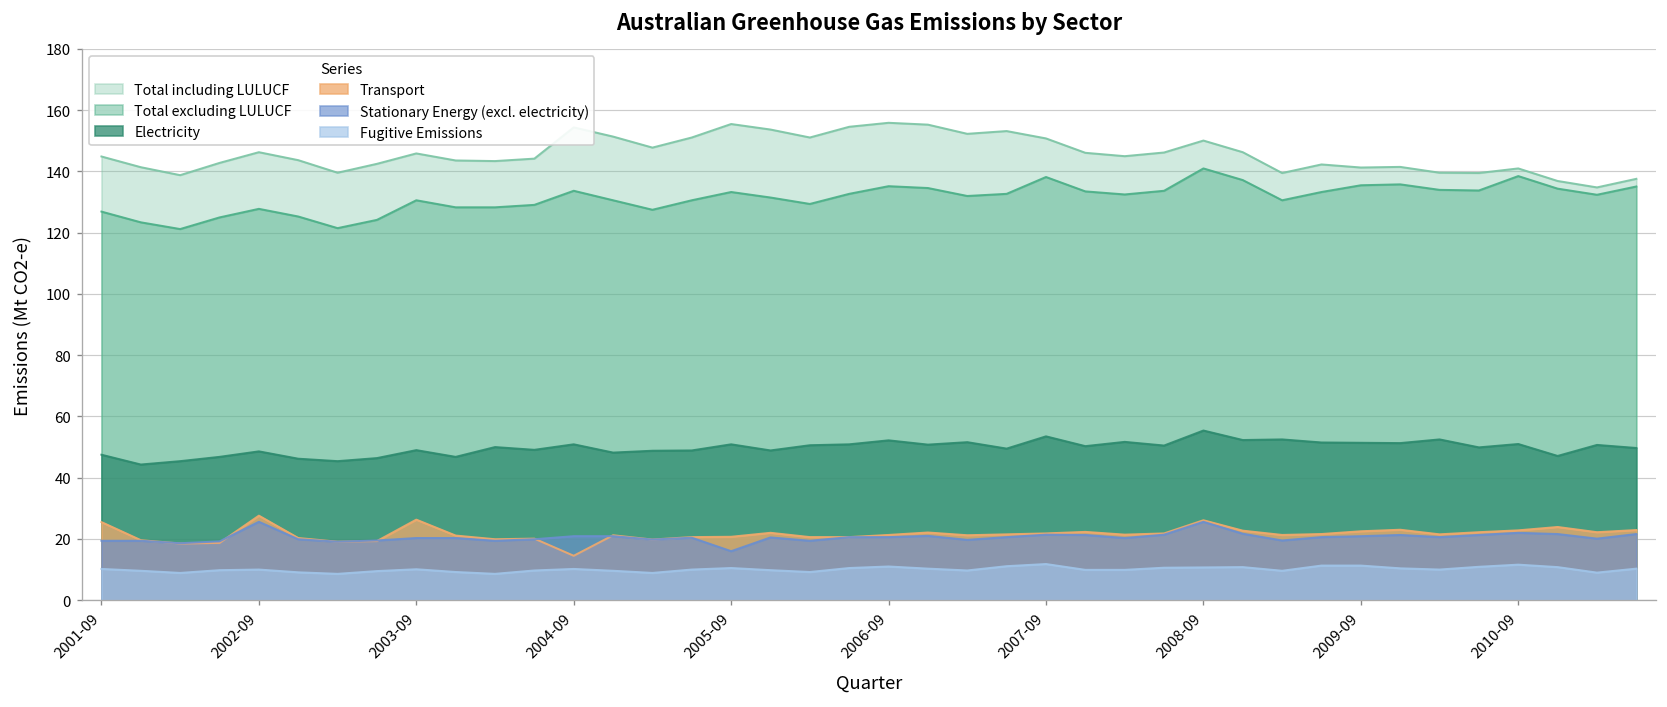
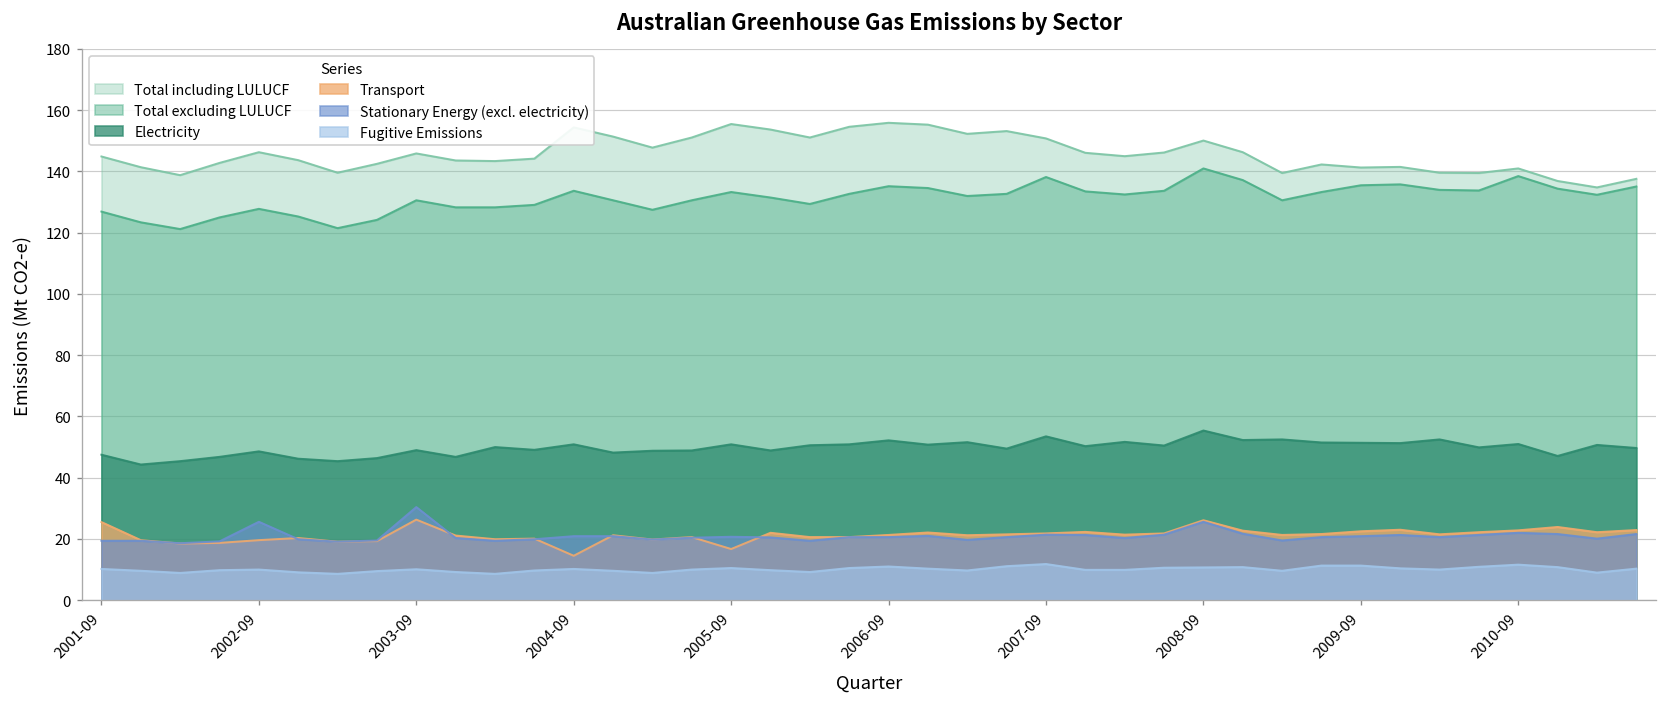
Transport, 2002-09: 28 -> 20
Stationary Energy (excl. electricity), 2003-09: 20 -> 30
Transport, 2005-09: 21 -> 17
Stationary Energy (excl. electricity), 2005-09: 16 -> 21
